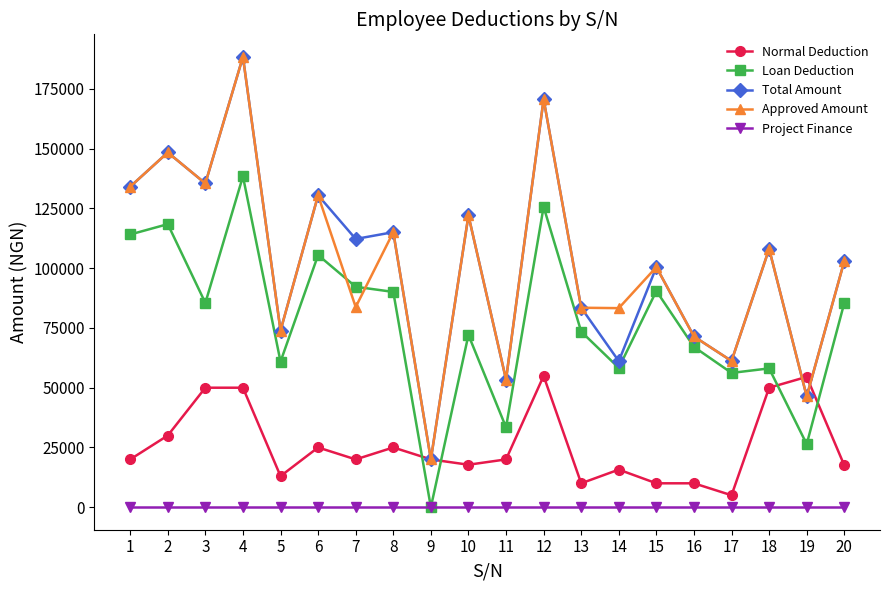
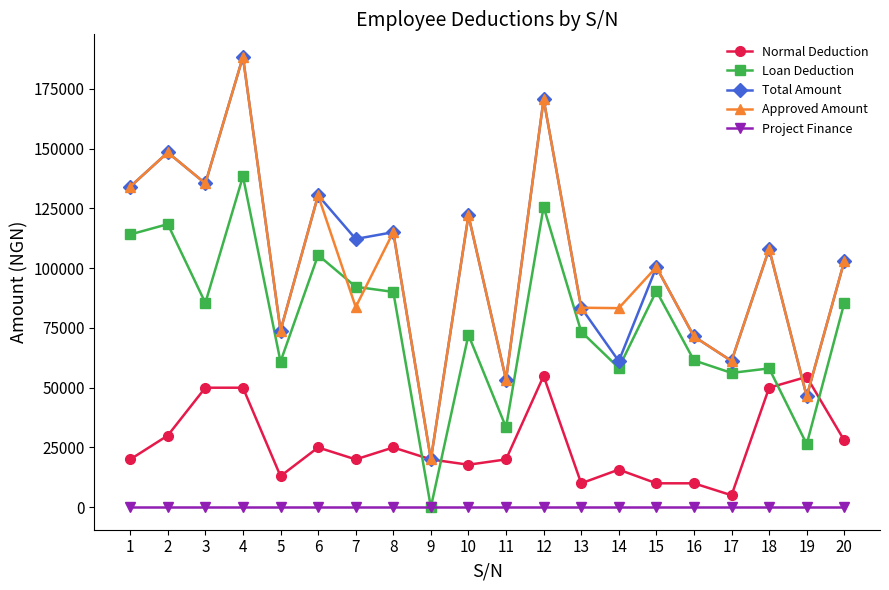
Loan Deduction, 16: 67000 -> 61000
Normal Deduction, 20: 18000 -> 28000
